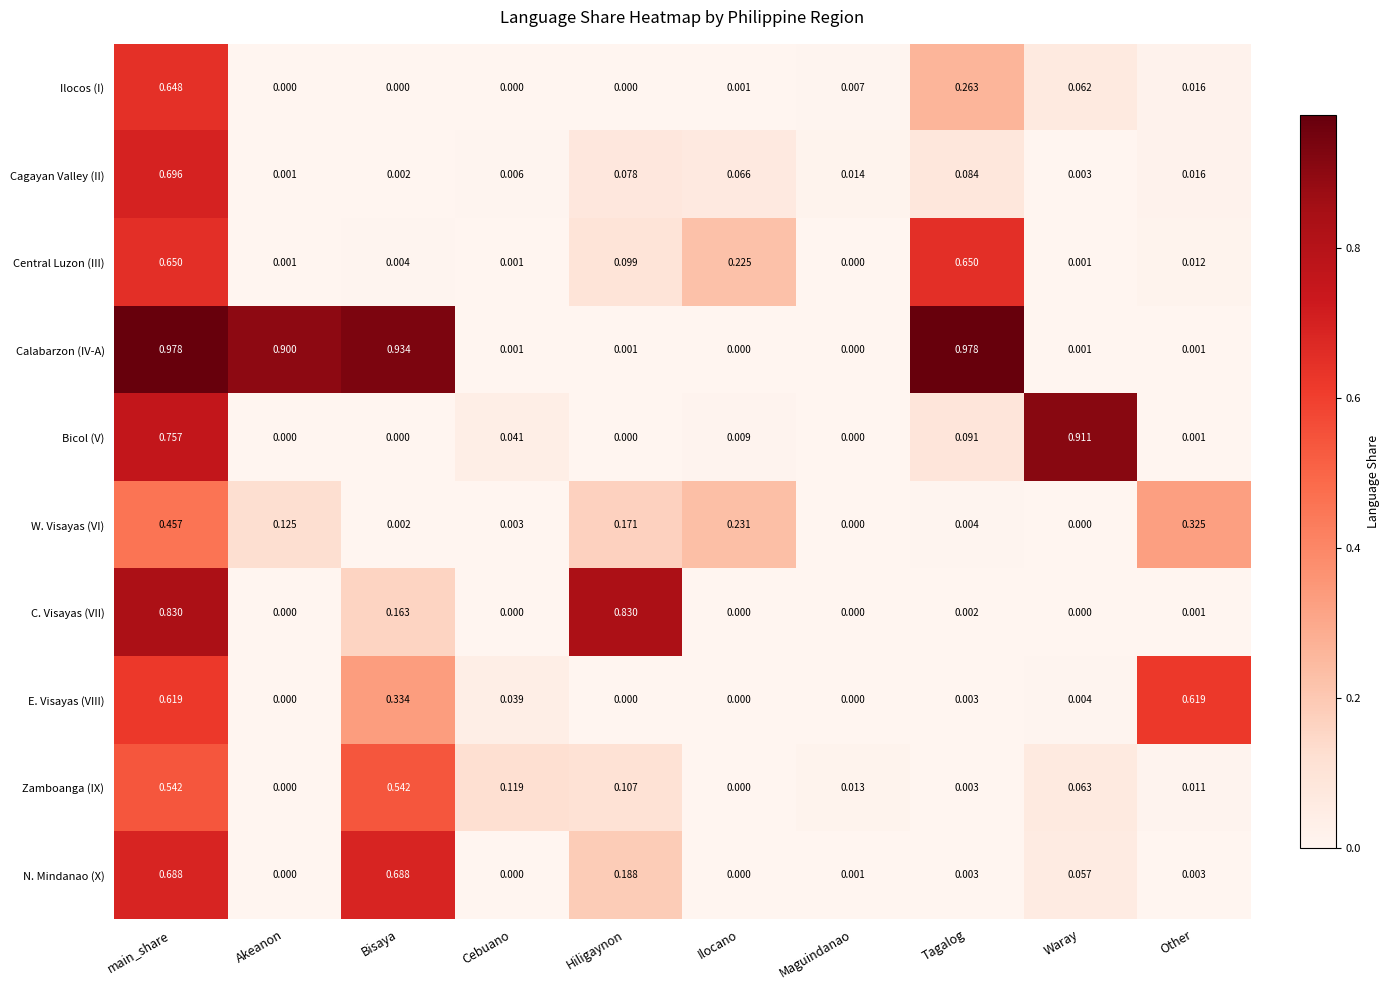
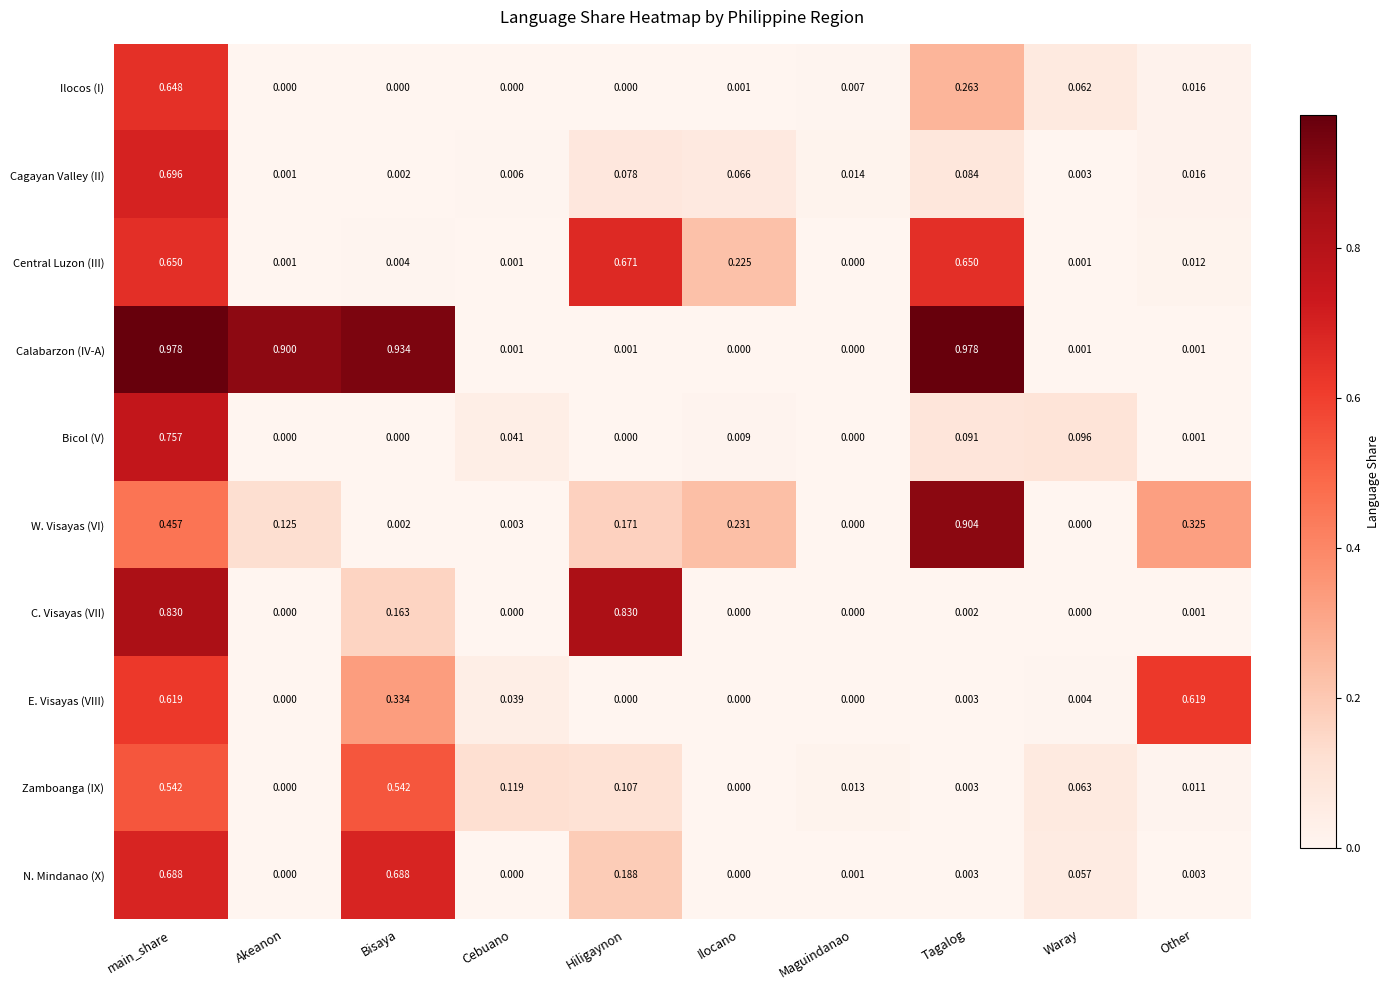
Central Luzon (III), Hiligaynon: 0.099 -> 0.671
Bicol (V), Waray: 0.911 -> 0.096
W. Visayas (VI), Tagalog: 0.004 -> 0.904
